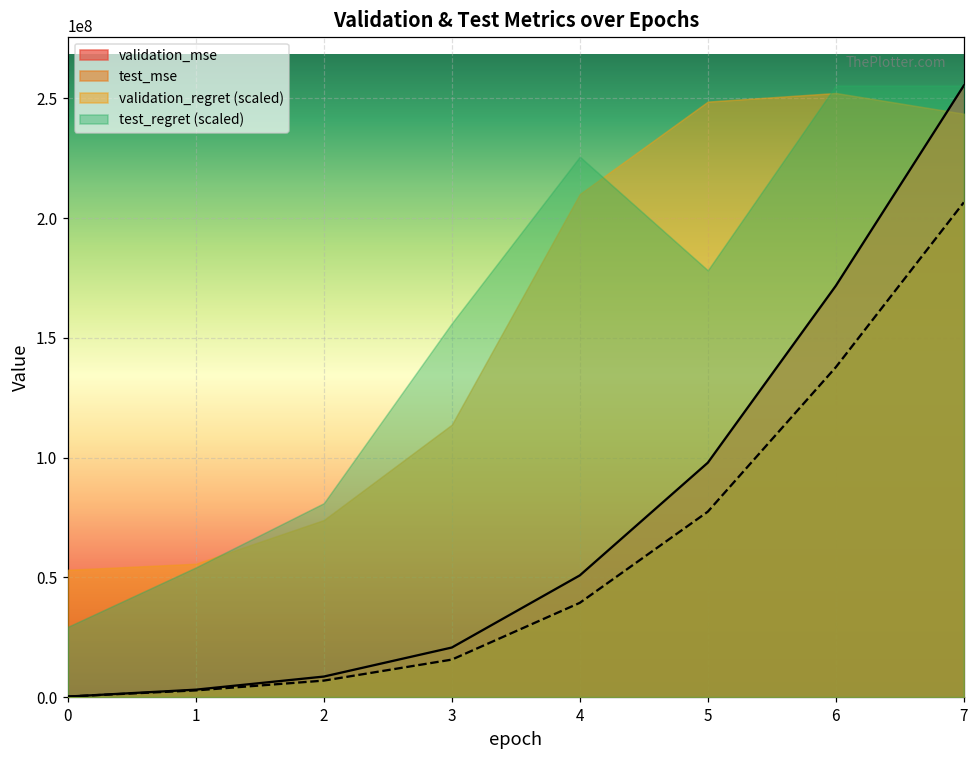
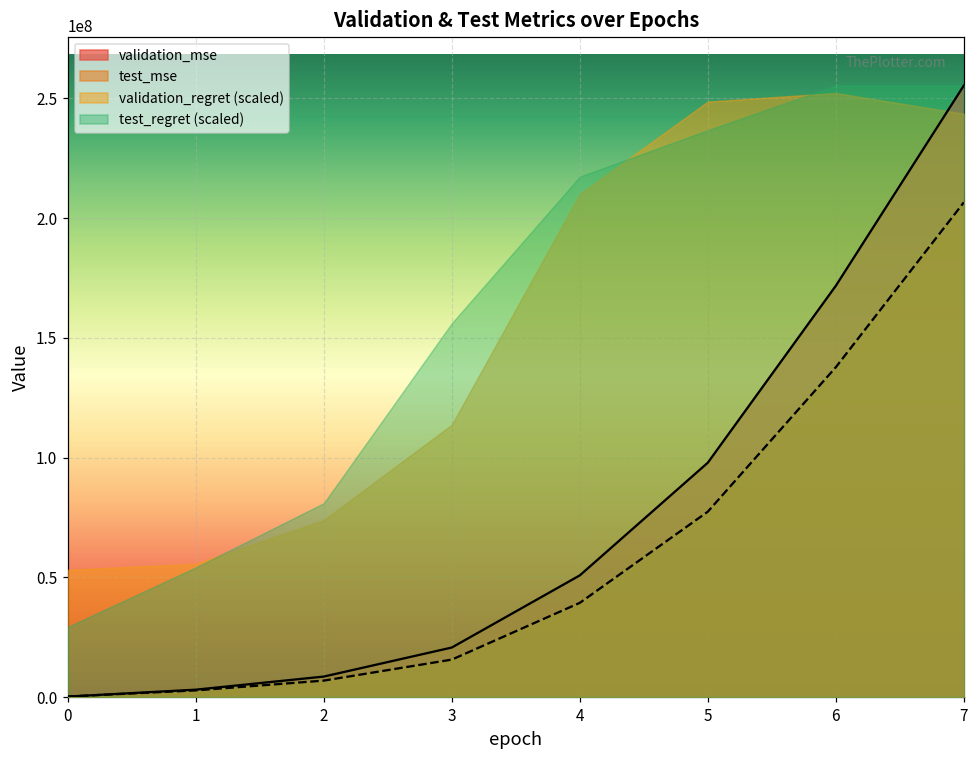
test_regret (scaled), 4: 226000000 -> 217000000
test_regret (scaled), 5: 178000000 -> 237000000
